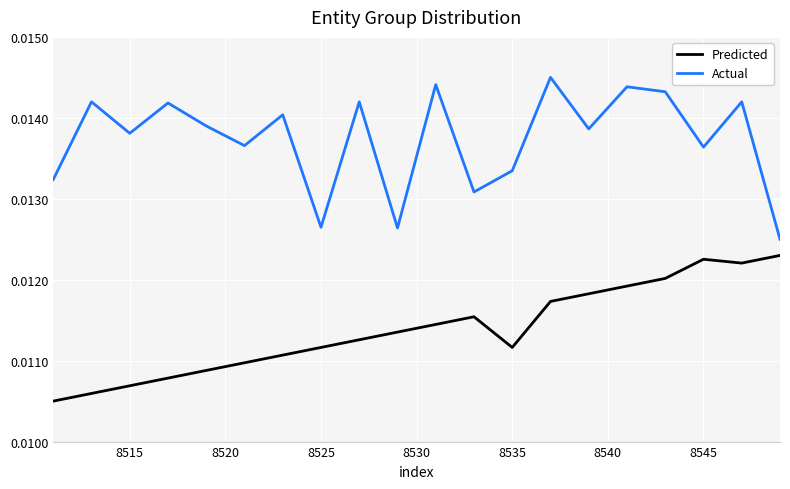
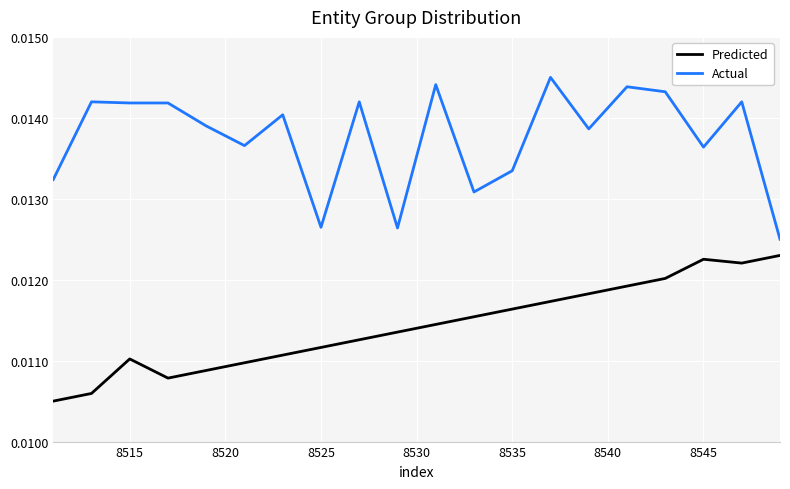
Predicted, 8515: 0.0107 -> 0.0110
Actual, 8515: 0.0138 -> 0.0142
Predicted, 8535: 0.0112 -> 0.0116
